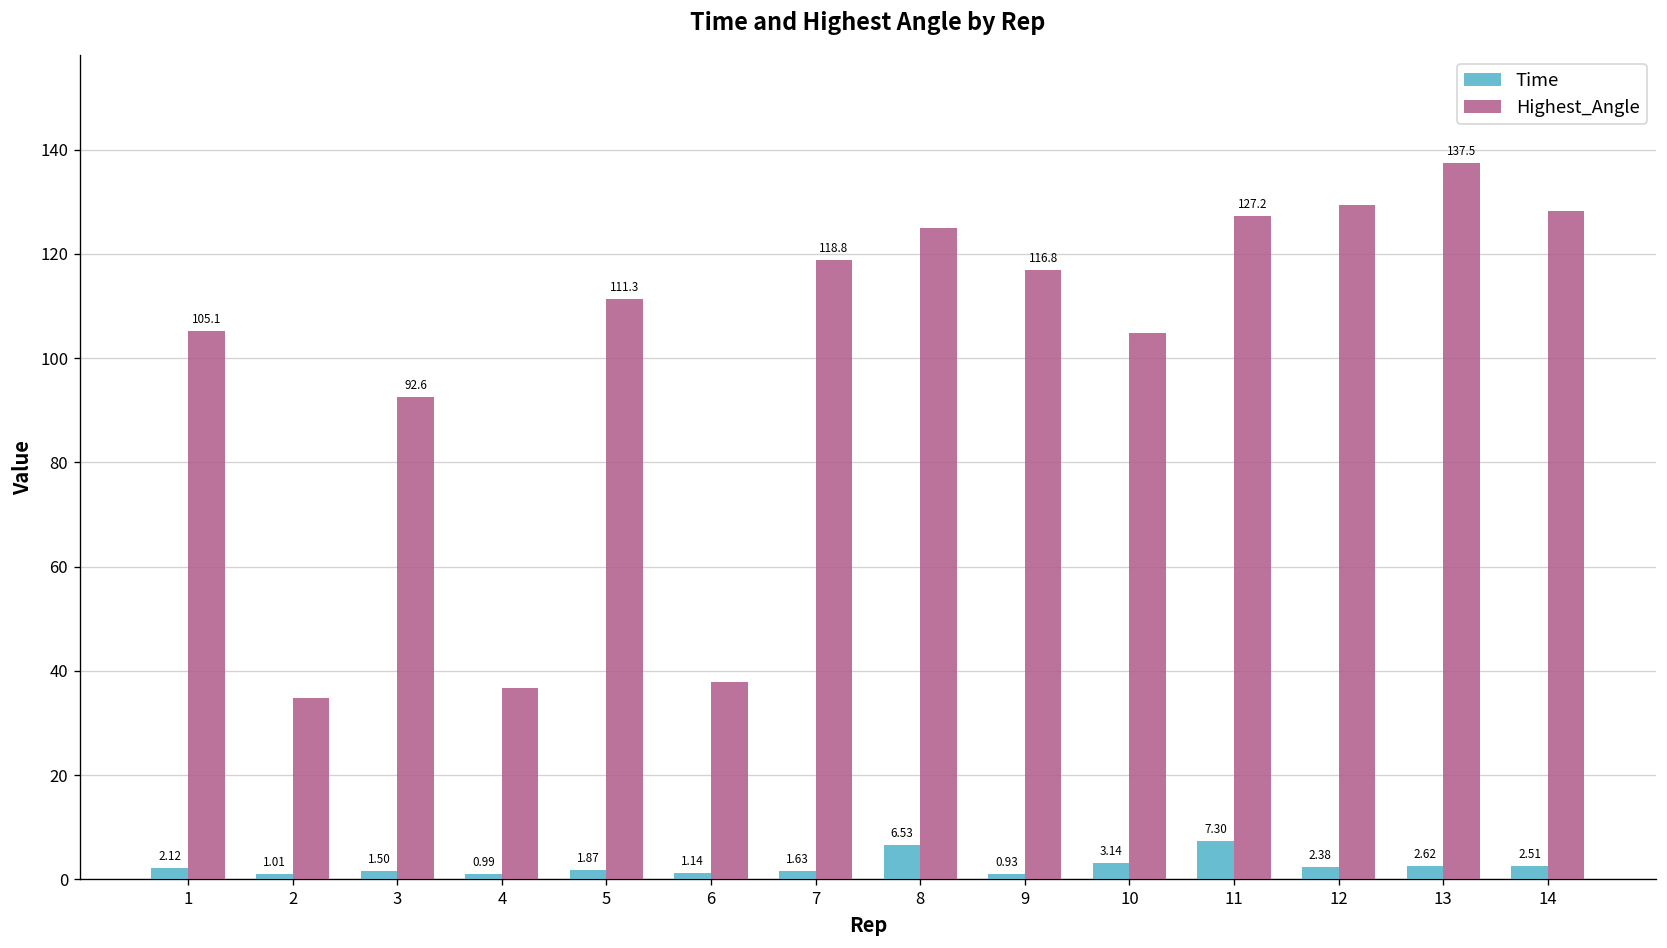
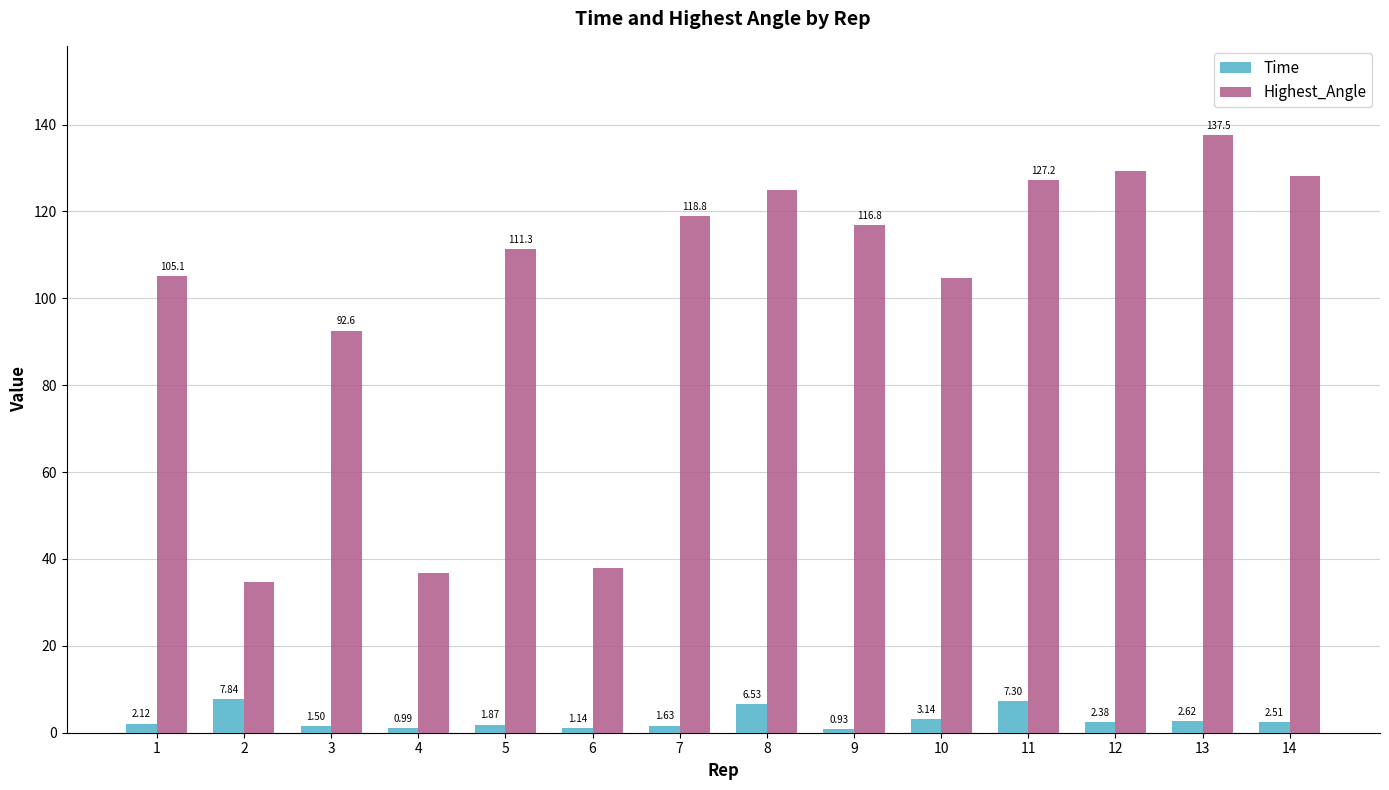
Time, 2: 1.01 -> 7.84
